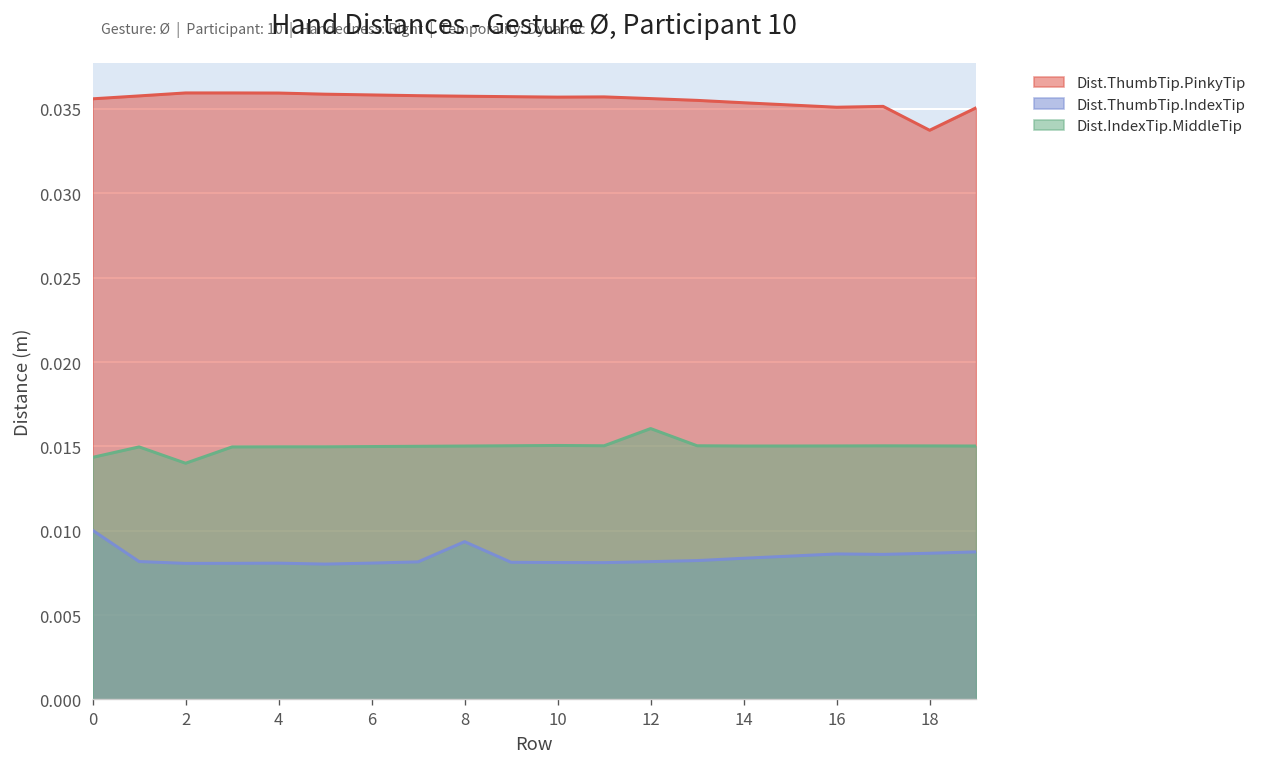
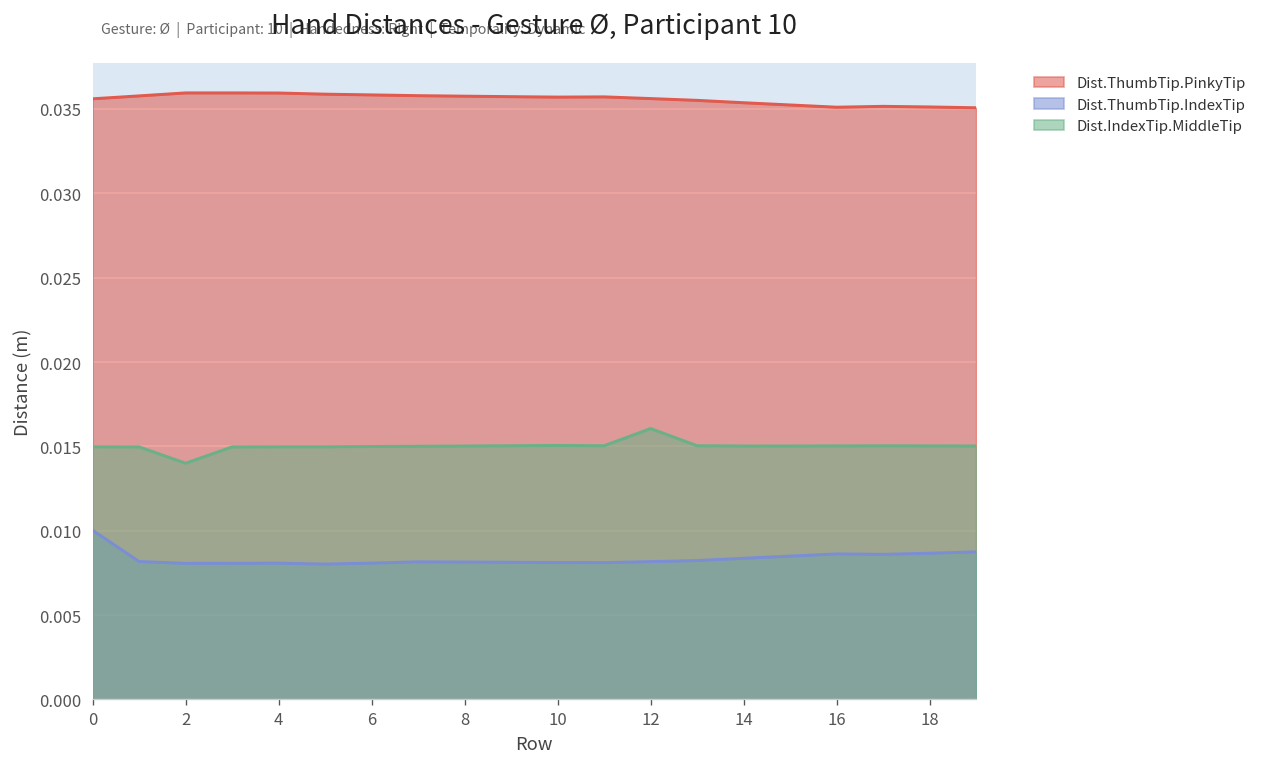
Dist.IndexTip.MiddleTip, 0: 0.0144 -> 0.0150
Dist.ThumbTip.IndexTip, 8: 0.0094 -> 0.0081
Dist.ThumbTip.PinkyTip, 18: 0.0337 -> 0.0351
